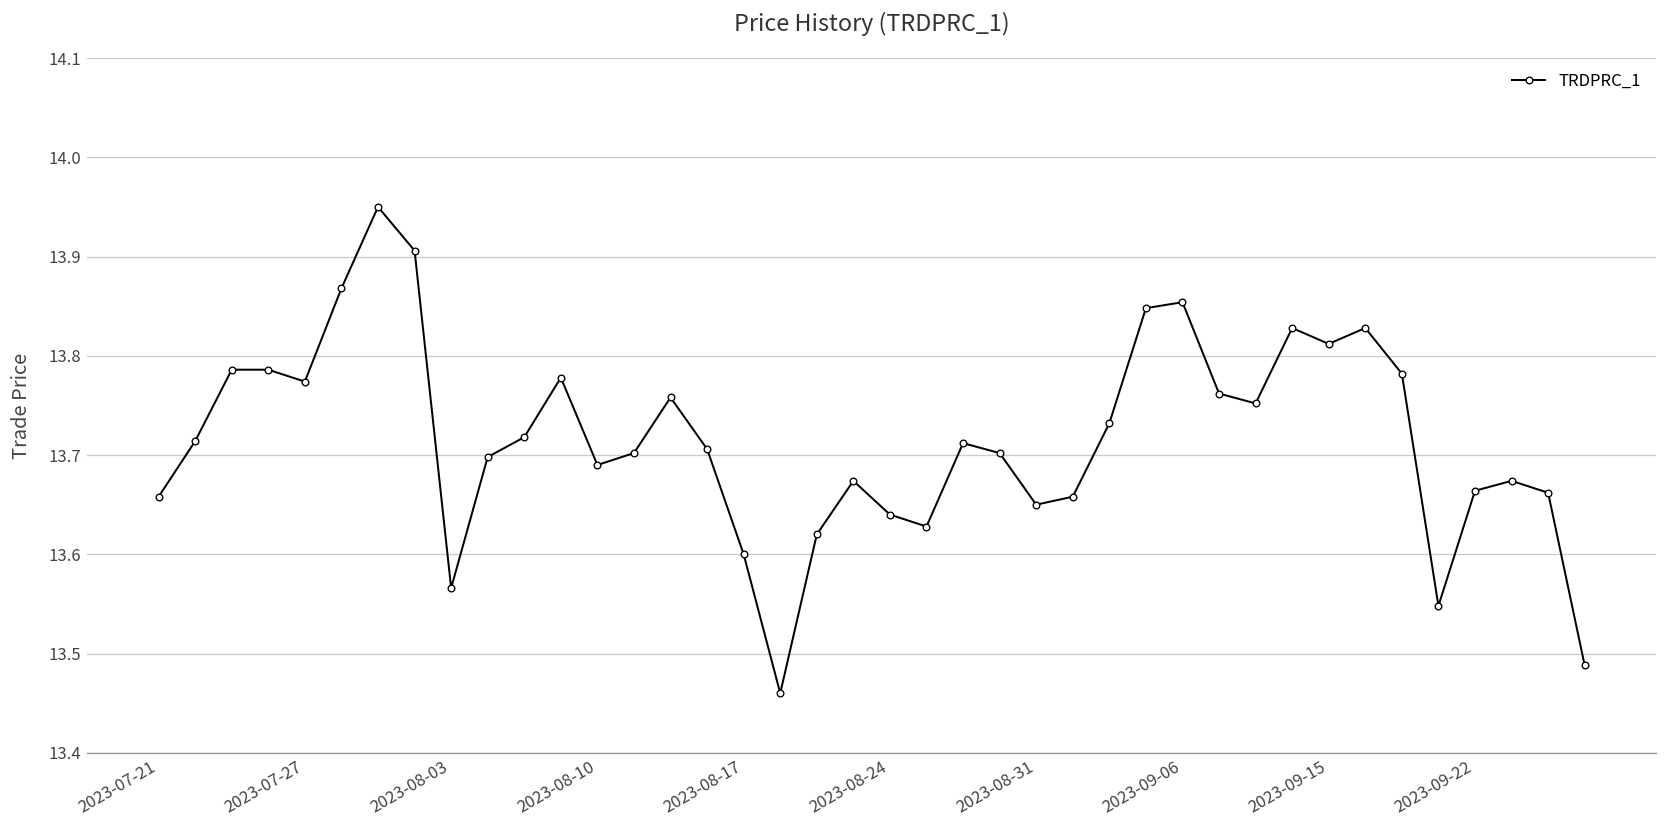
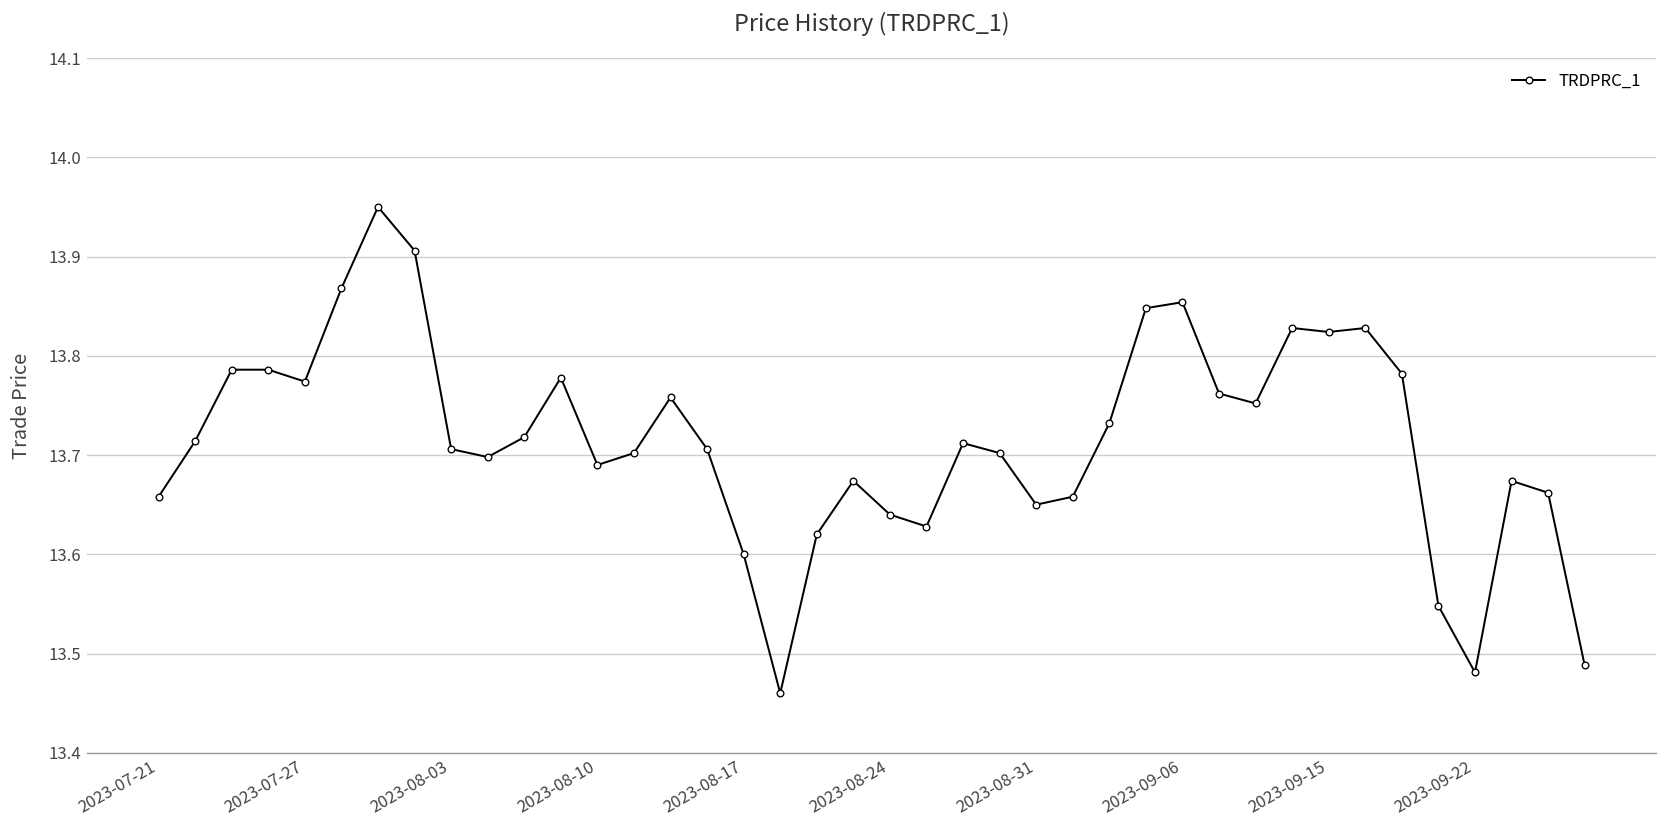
2023-08-03: 13.57 -> 13.71
2023-09-15: 13.81 -> 13.82
2023-09-22: 13.66 -> 13.48
